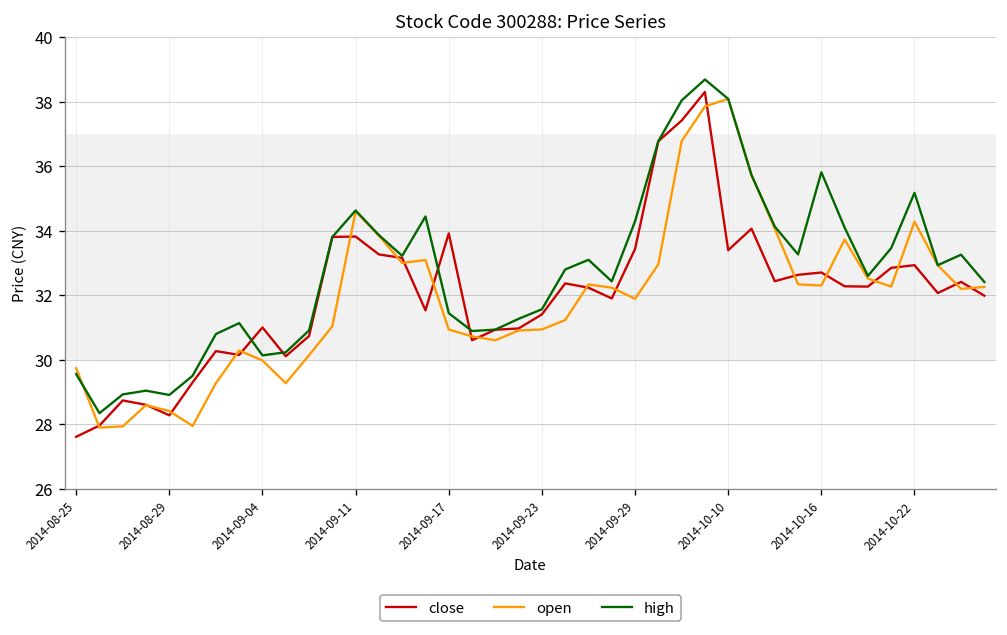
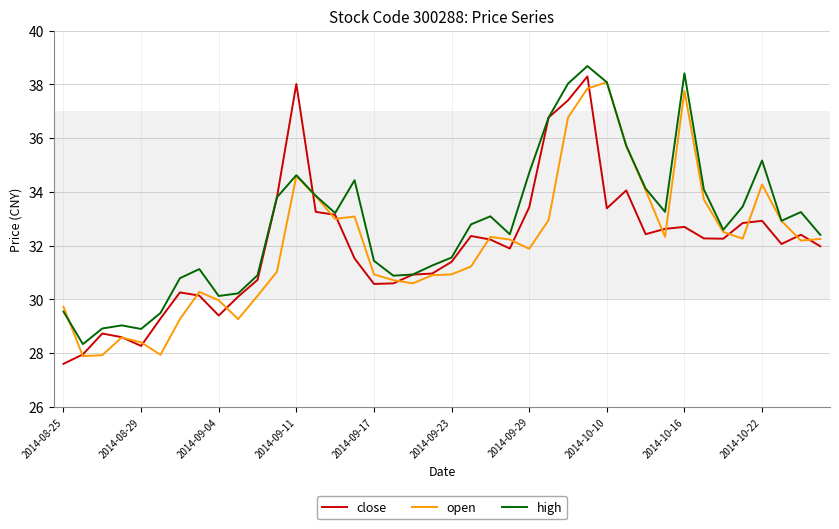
close, 2014-09-04: 31.0 -> 29.4
close, 2014-09-11: 33.8 -> 38.0
close, 2014-09-17: 33.9 -> 30.6
high, 2014-09-29: 34.3 -> 34.7
open, 2014-10-16: 32.3 -> 37.8
high, 2014-10-16: 35.8 -> 38.4
